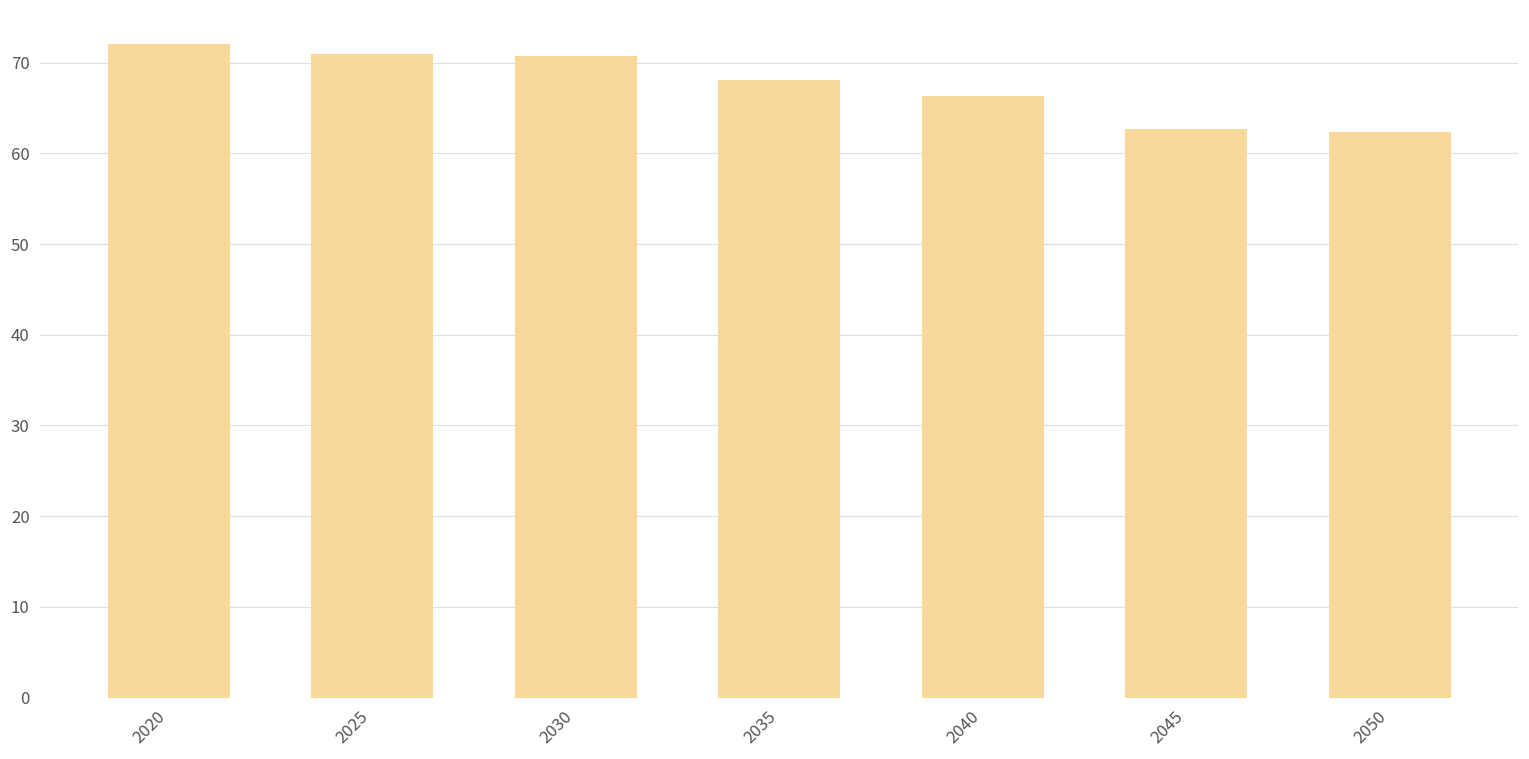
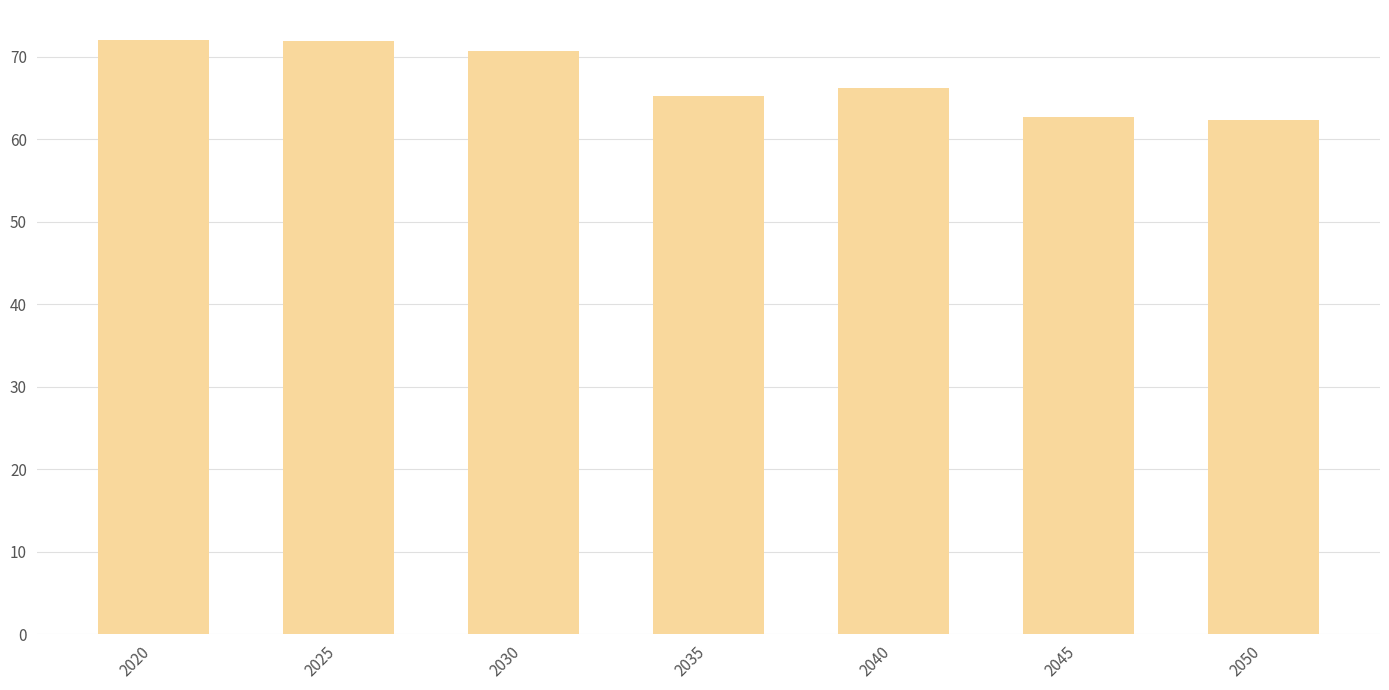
2025: 71 -> 72
2035: 68 -> 65
